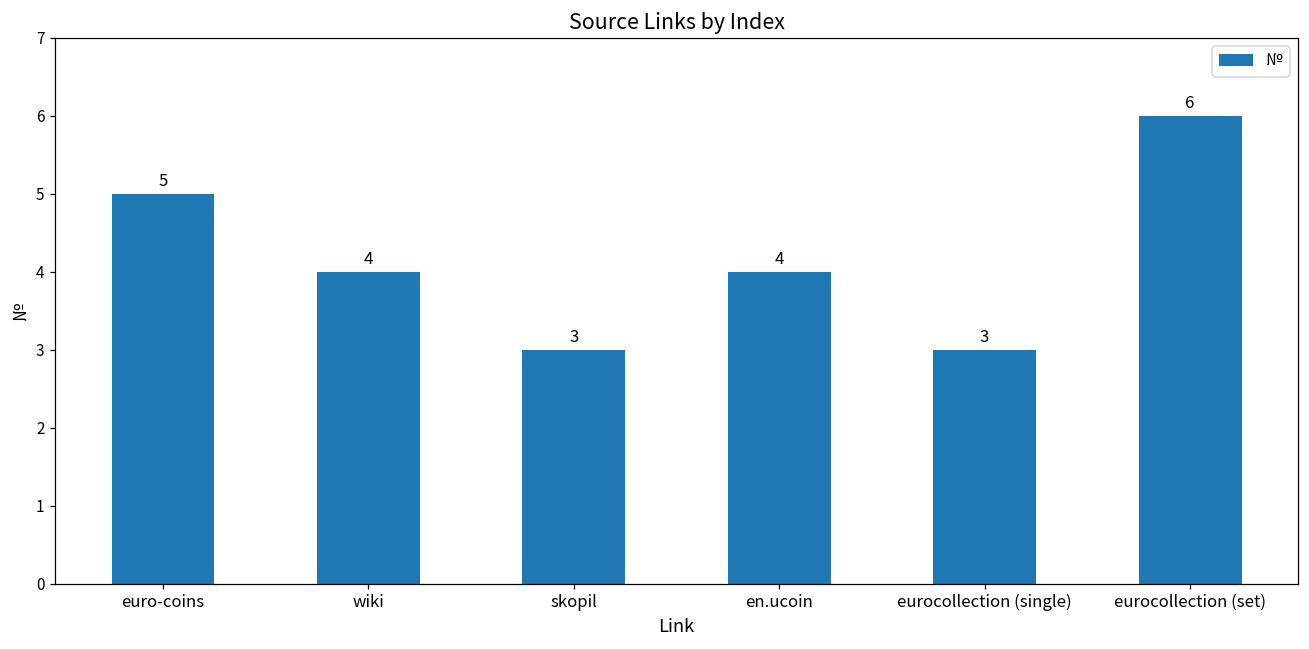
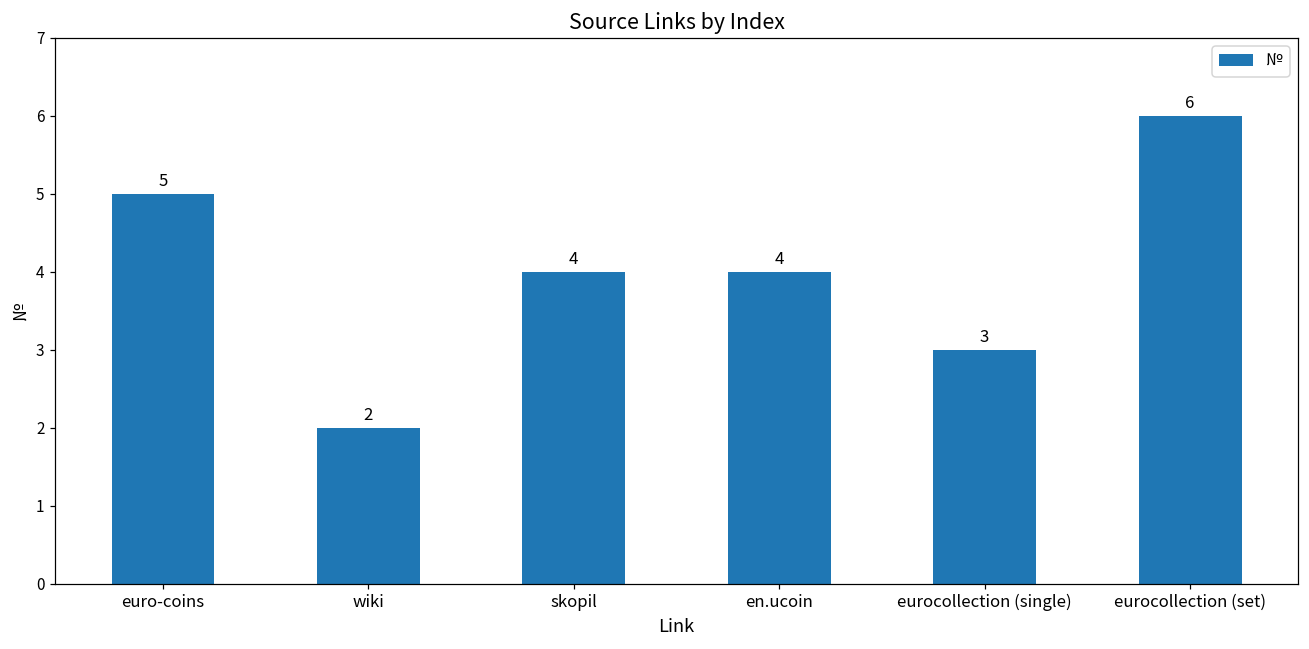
wiki: 4 -> 2
skopil: 3 -> 4
